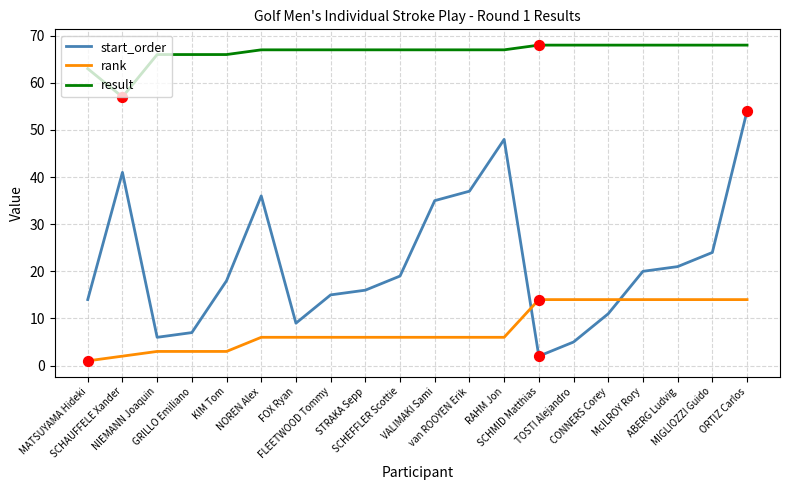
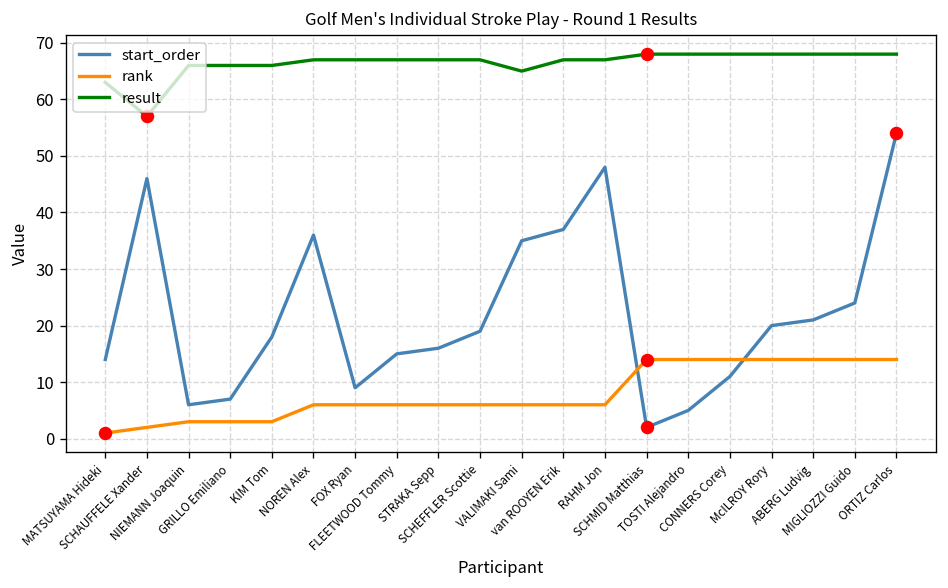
start_order, SCHAUFFELE Xander: 41 -> 46
result, VALIMAKI Sami: 67 -> 65
